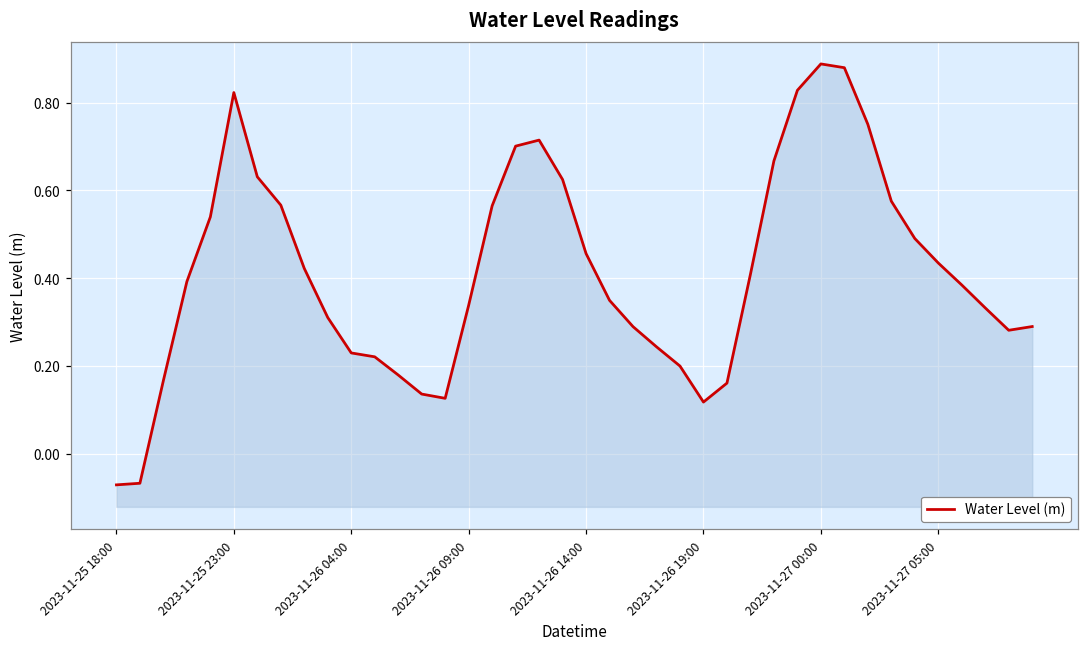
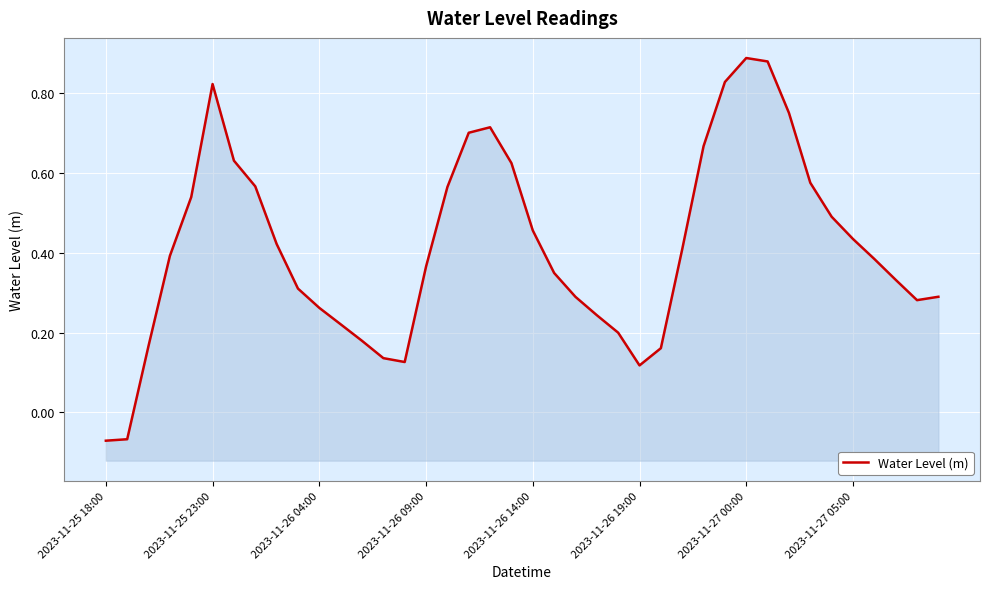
2023-11-26 04:00: 0.23 -> 0.26
2023-11-26 09:00: 0.34 -> 0.37
